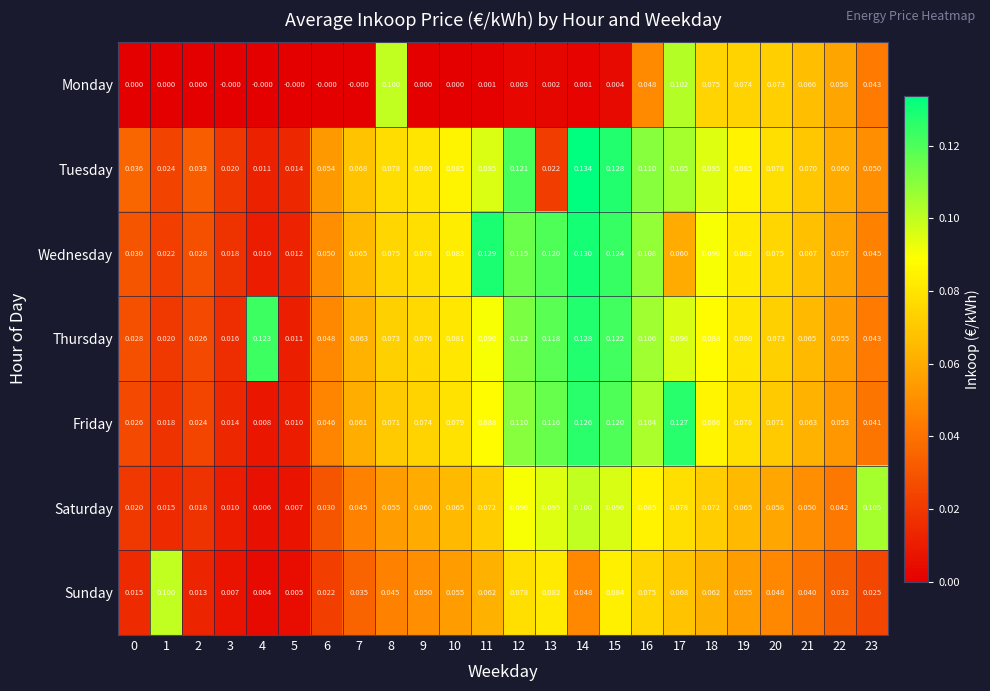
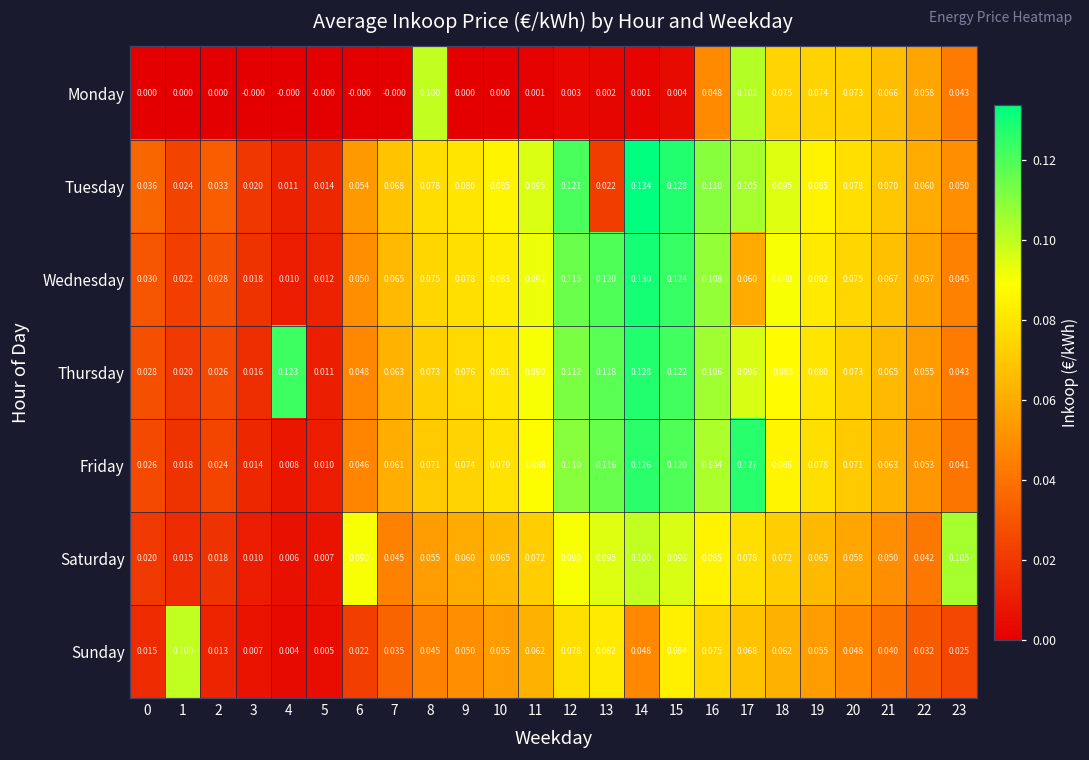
Wednesday, 11: 0.129 -> 0.092
Saturday, 6: 0.030 -> 0.090
